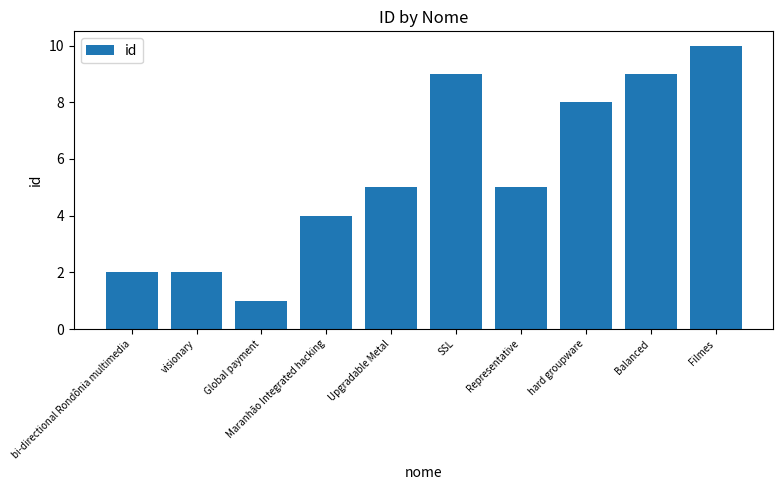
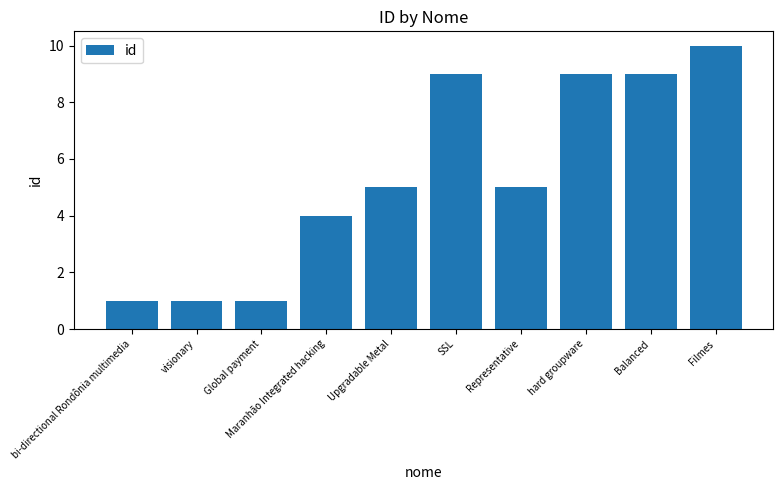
bi-directional Rondônia multimedia: 2 -> 1
visionary: 2 -> 1
hard groupware: 8 -> 9
